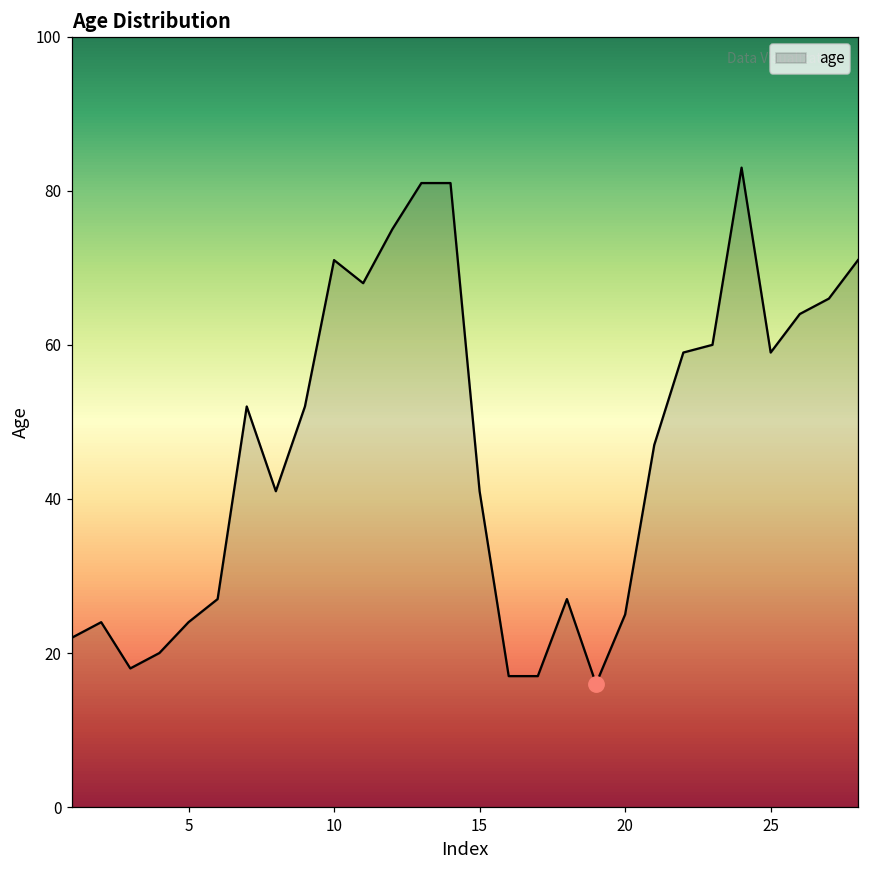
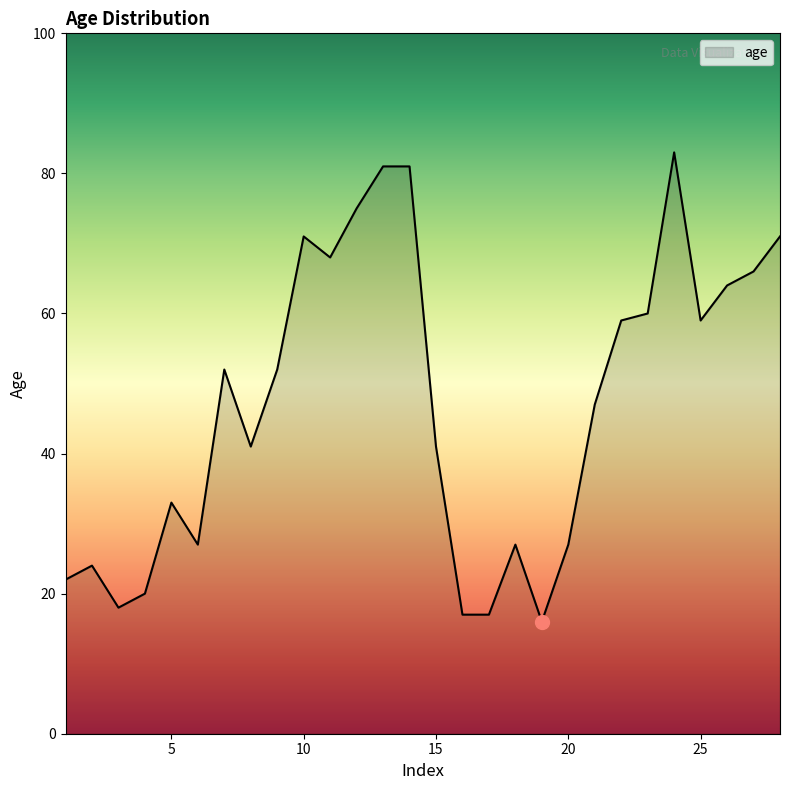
age, 5: 24 -> 33
age, 20: 25 -> 27
